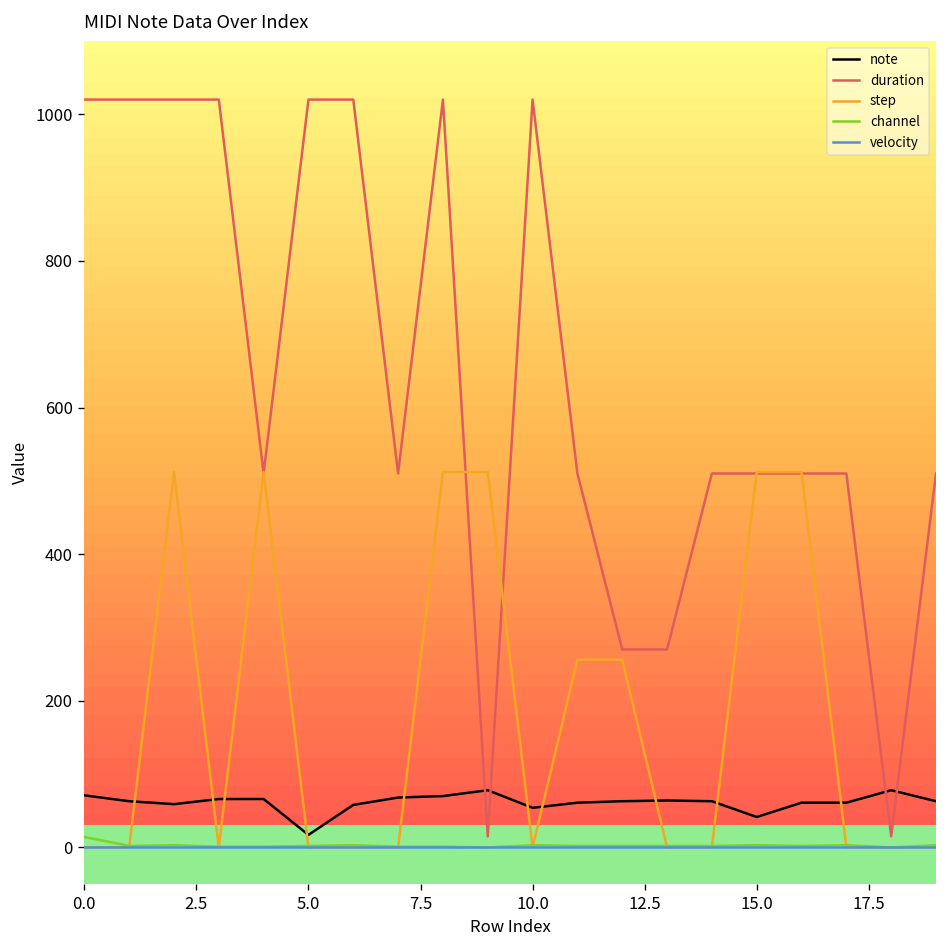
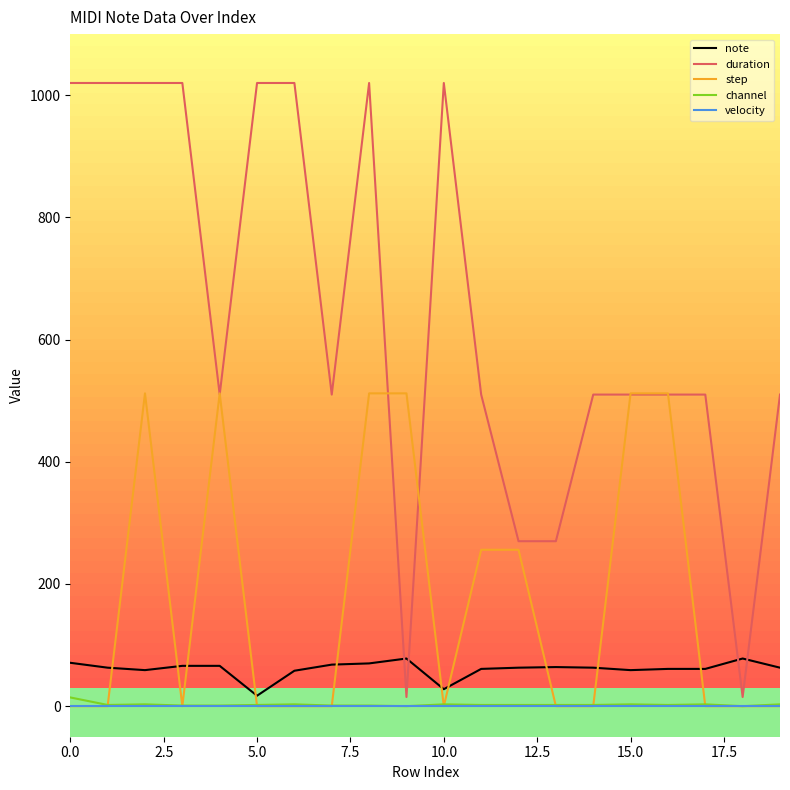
note, 10.0: 50 -> 30
note, 15.0: 40 -> 60
